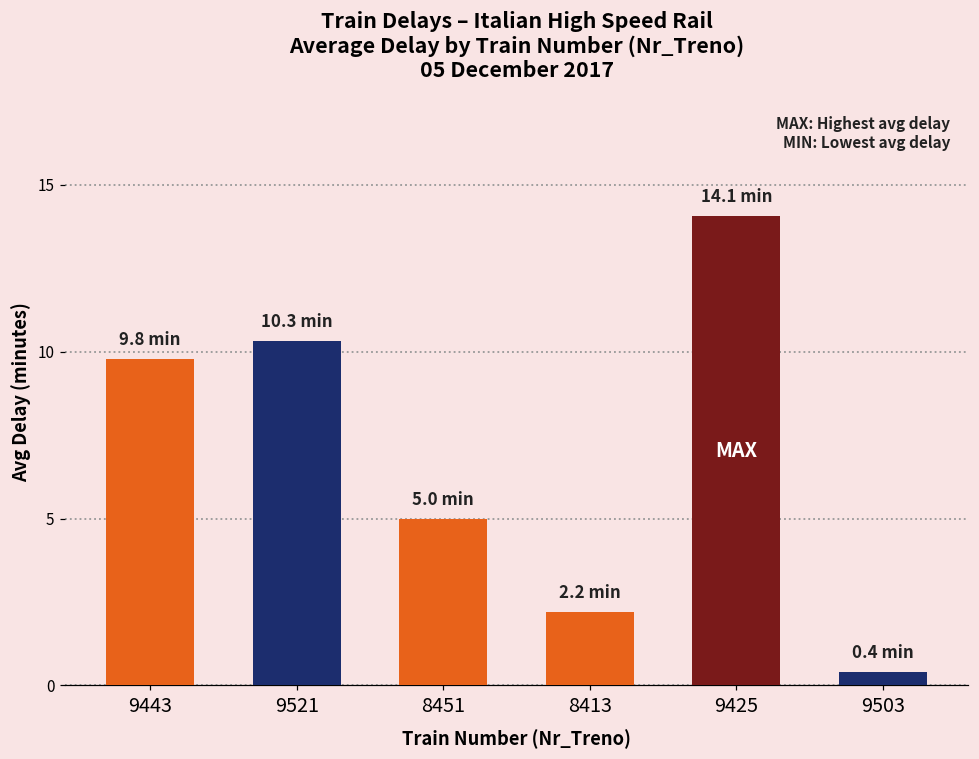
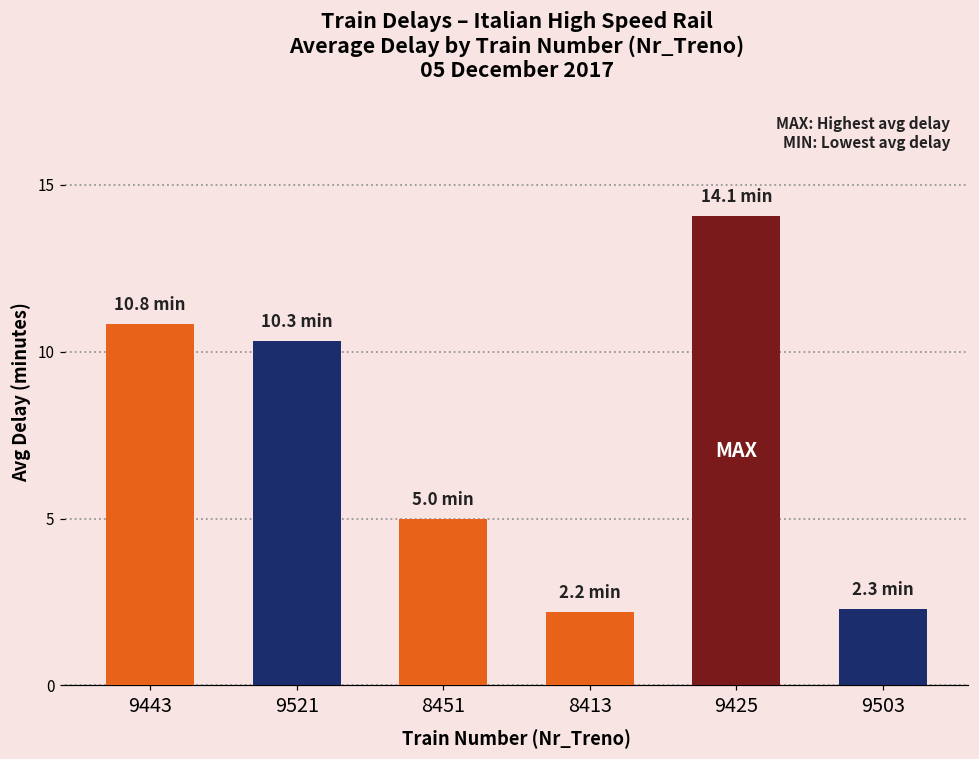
9443: 9.8 -> 10.8
9503: 0.4 -> 2.3
